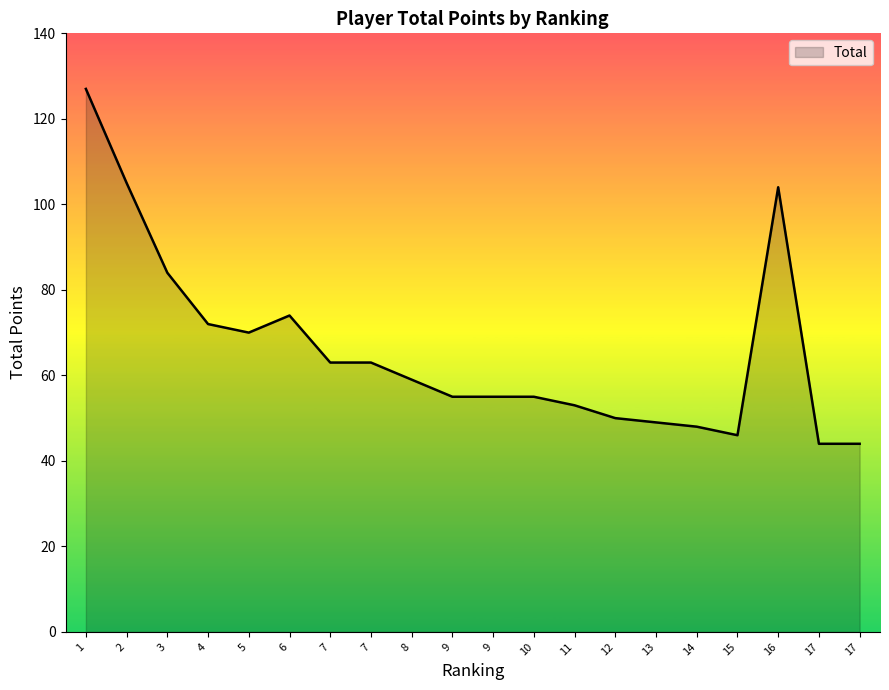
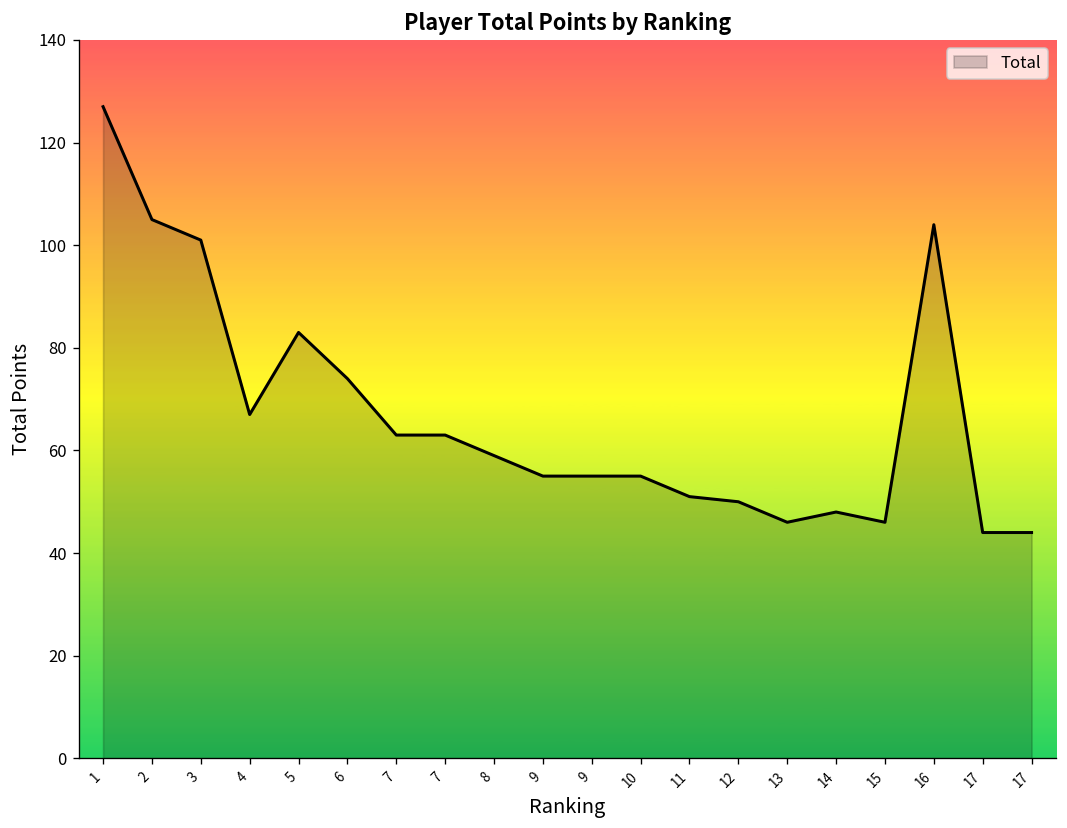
3: 84 -> 101
4: 72 -> 67
5: 70 -> 83
11: 53 -> 51
13: 49 -> 46
